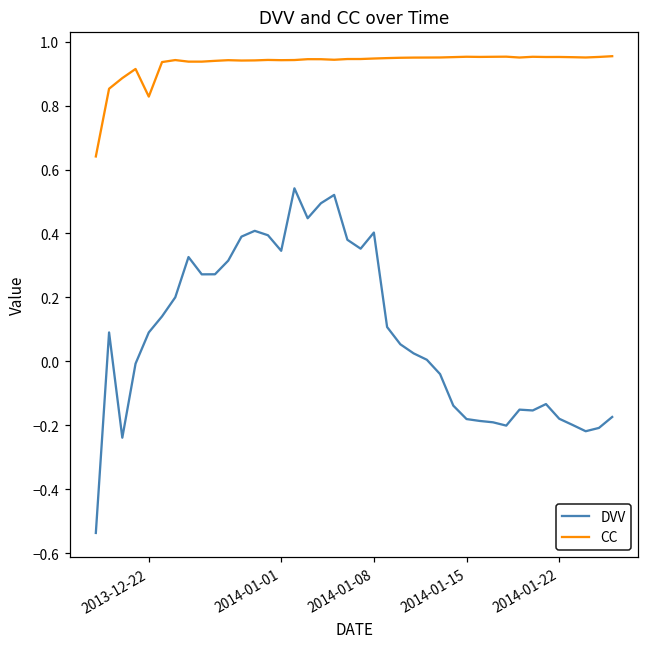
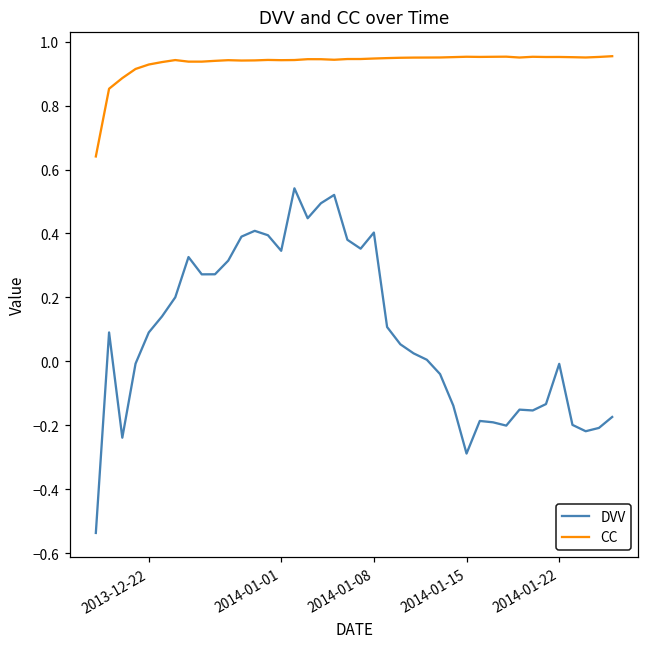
CC, 2013-12-22: 0.83 -> 0.93
DVV, 2014-01-15: -0.18 -> -0.29
DVV, 2014-01-22: -0.18 -> -0.01
